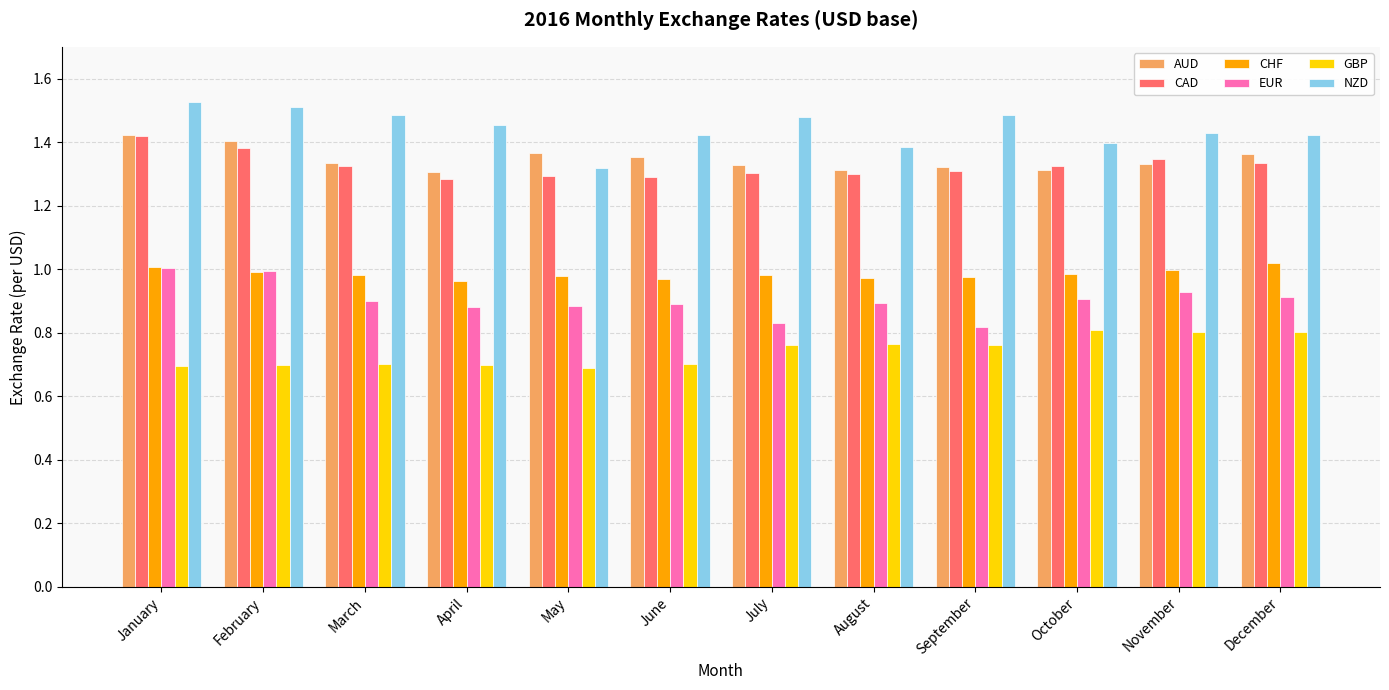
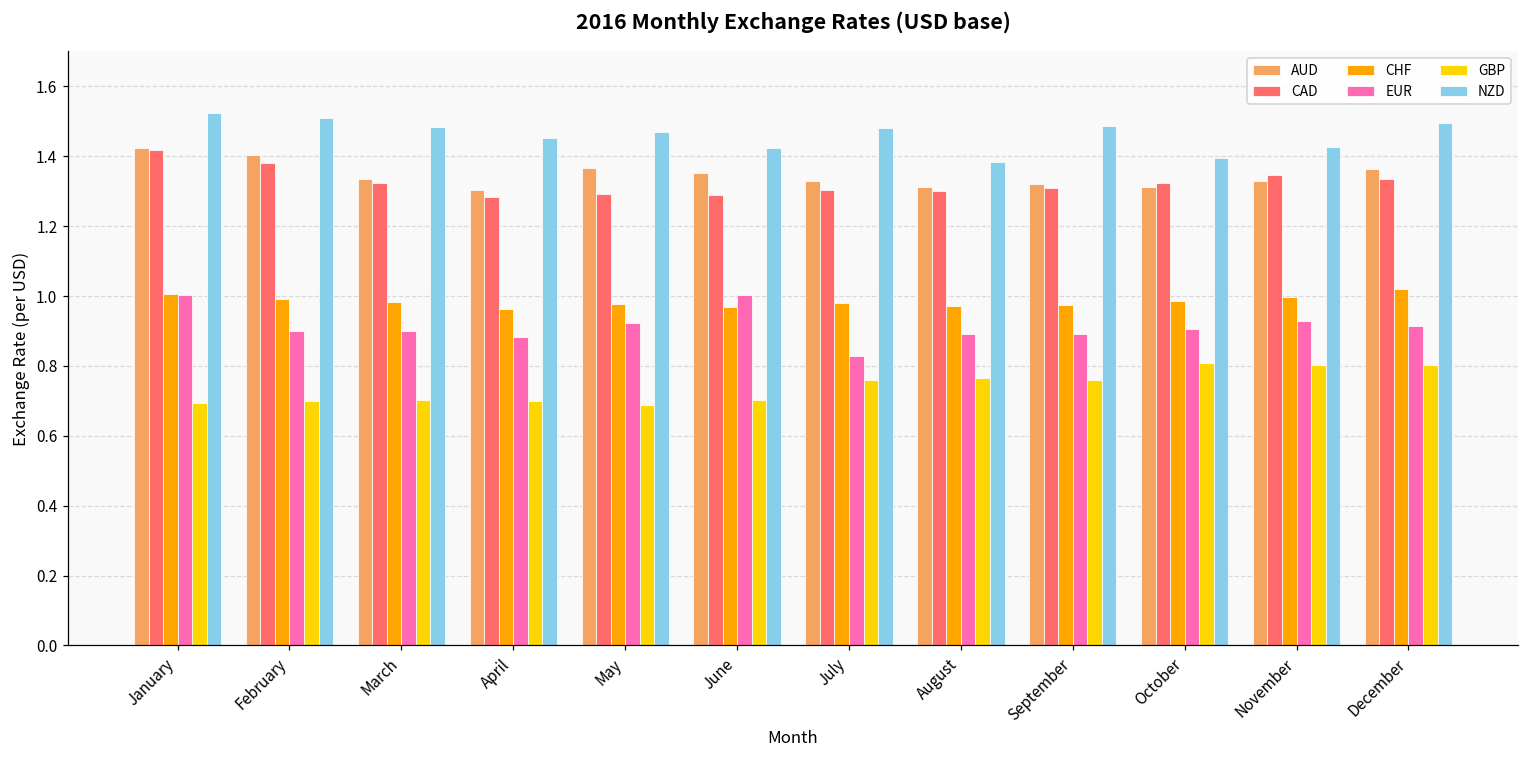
EUR, February: 0.99 -> 0.90
EUR, May: 0.88 -> 0.92
NZD, May: 1.32 -> 1.47
EUR, June: 0.89 -> 1.00
EUR, September: 0.82 -> 0.89
NZD, December: 1.42 -> 1.49
